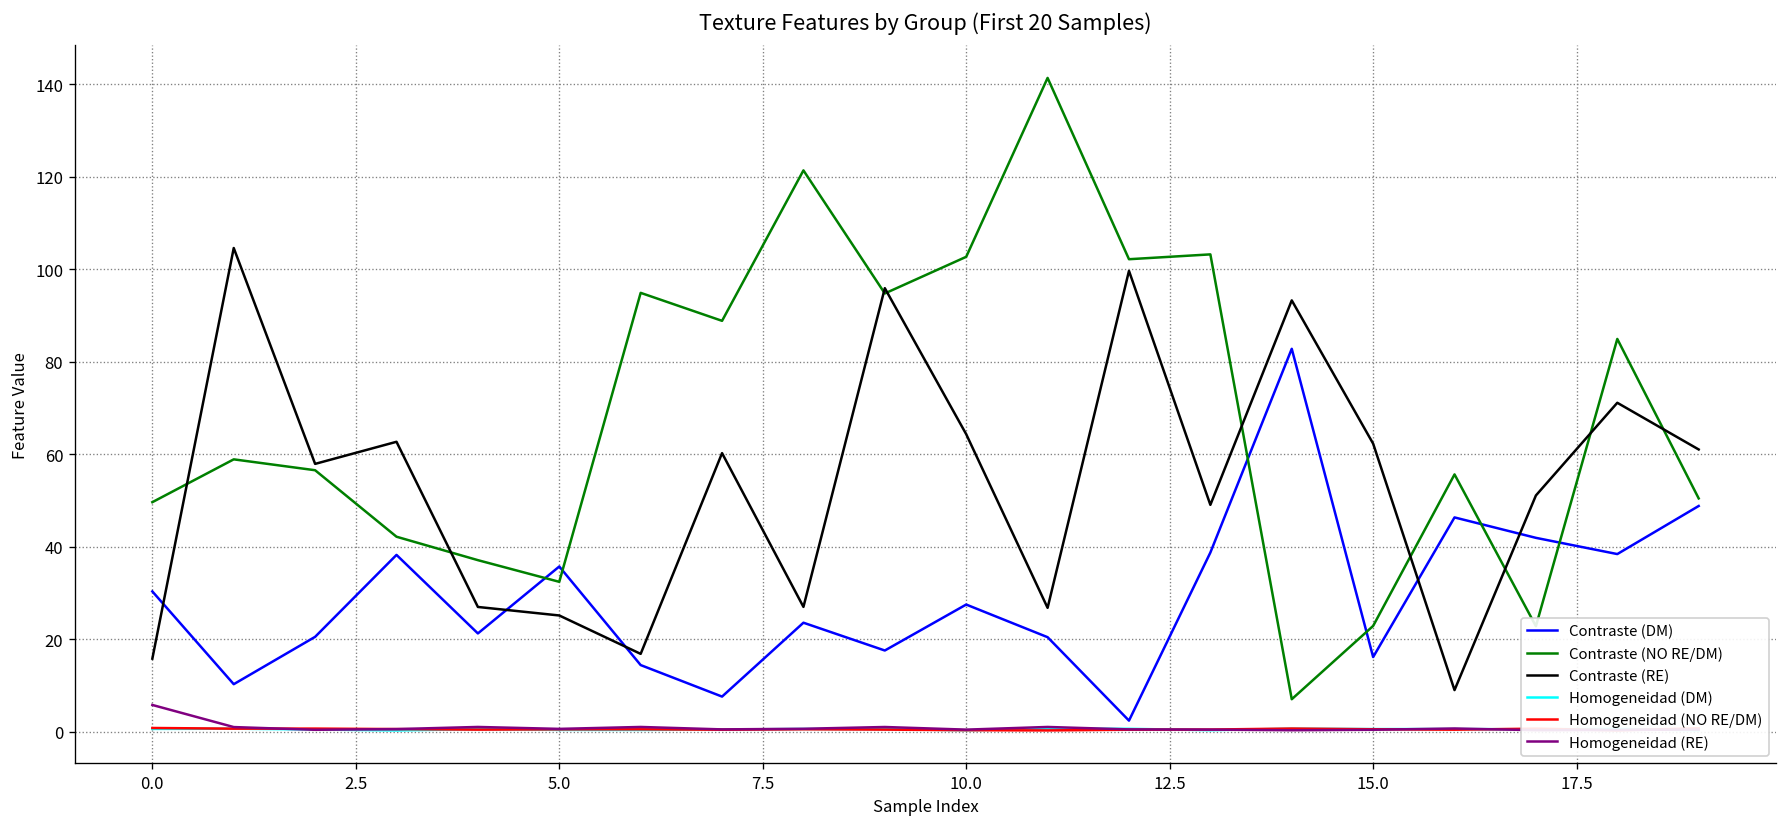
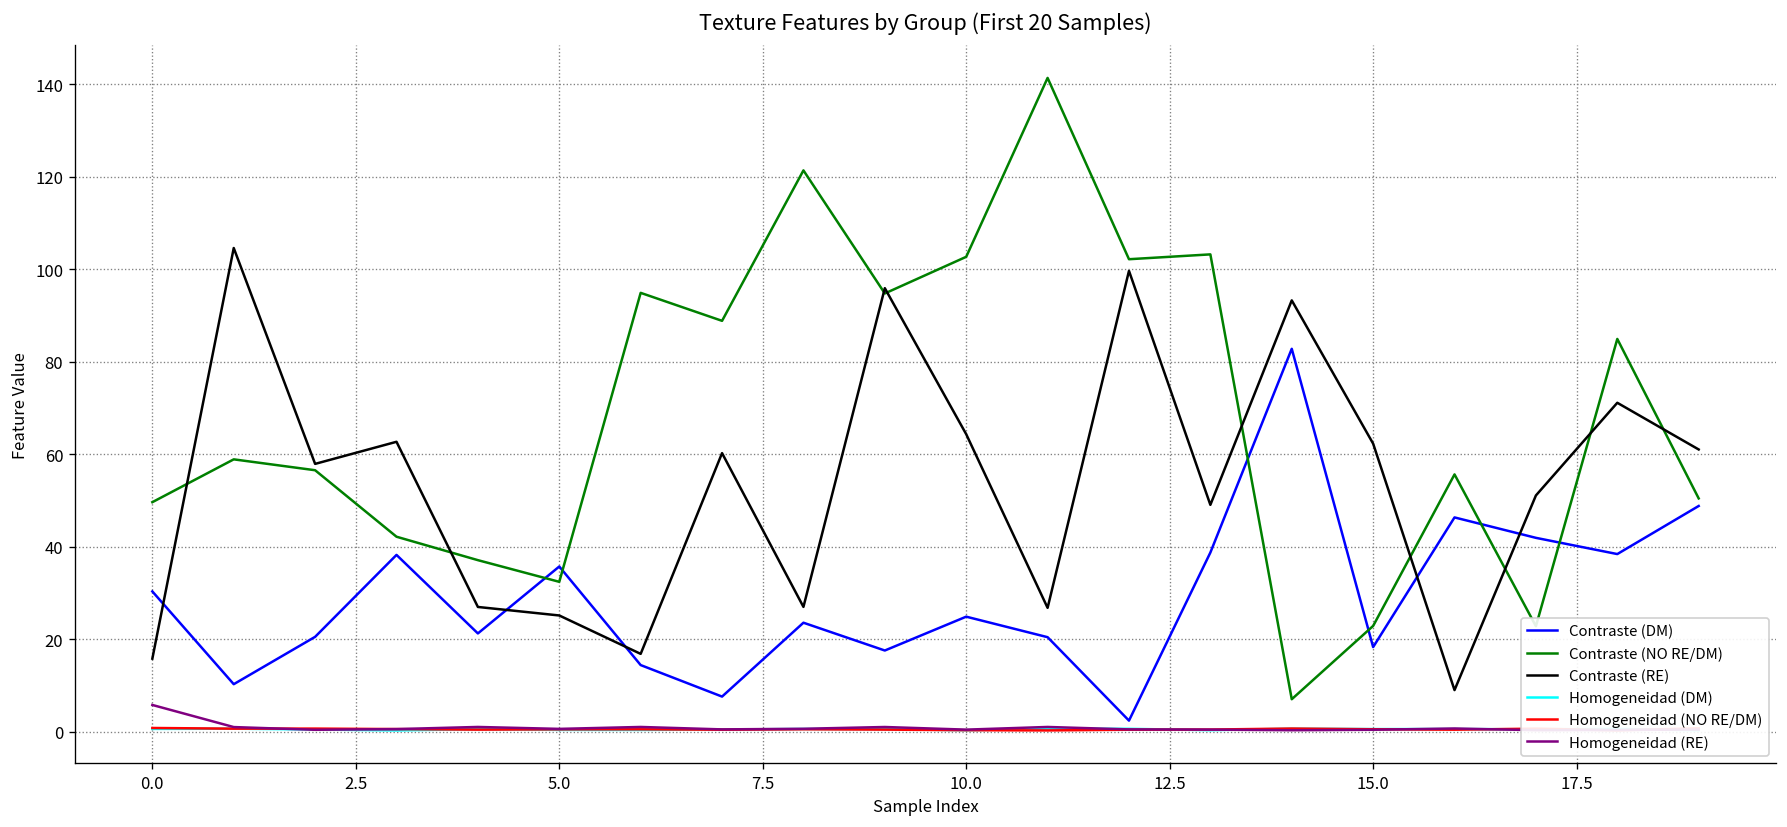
Contraste (DM), 10.0: 27 -> 25
Contraste (DM), 15.0: 16 -> 18
